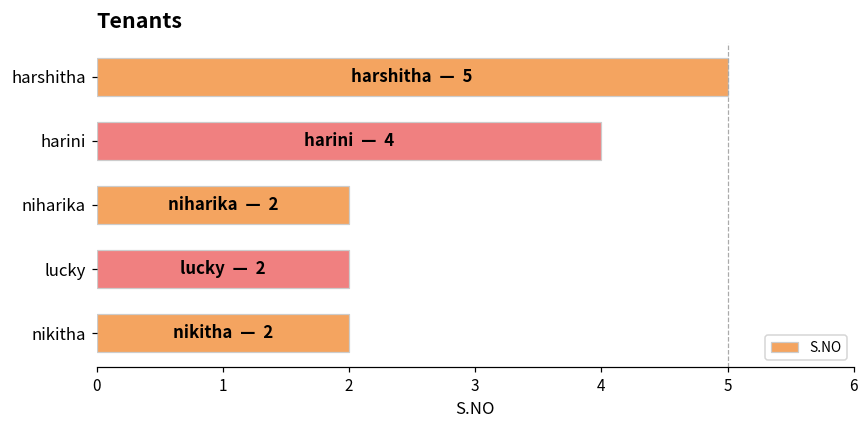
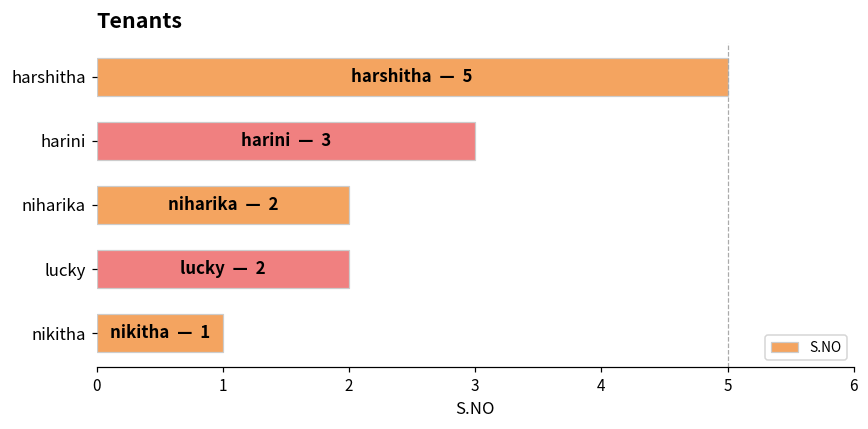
harini: 4 -> 3
nikitha: 2 -> 1
